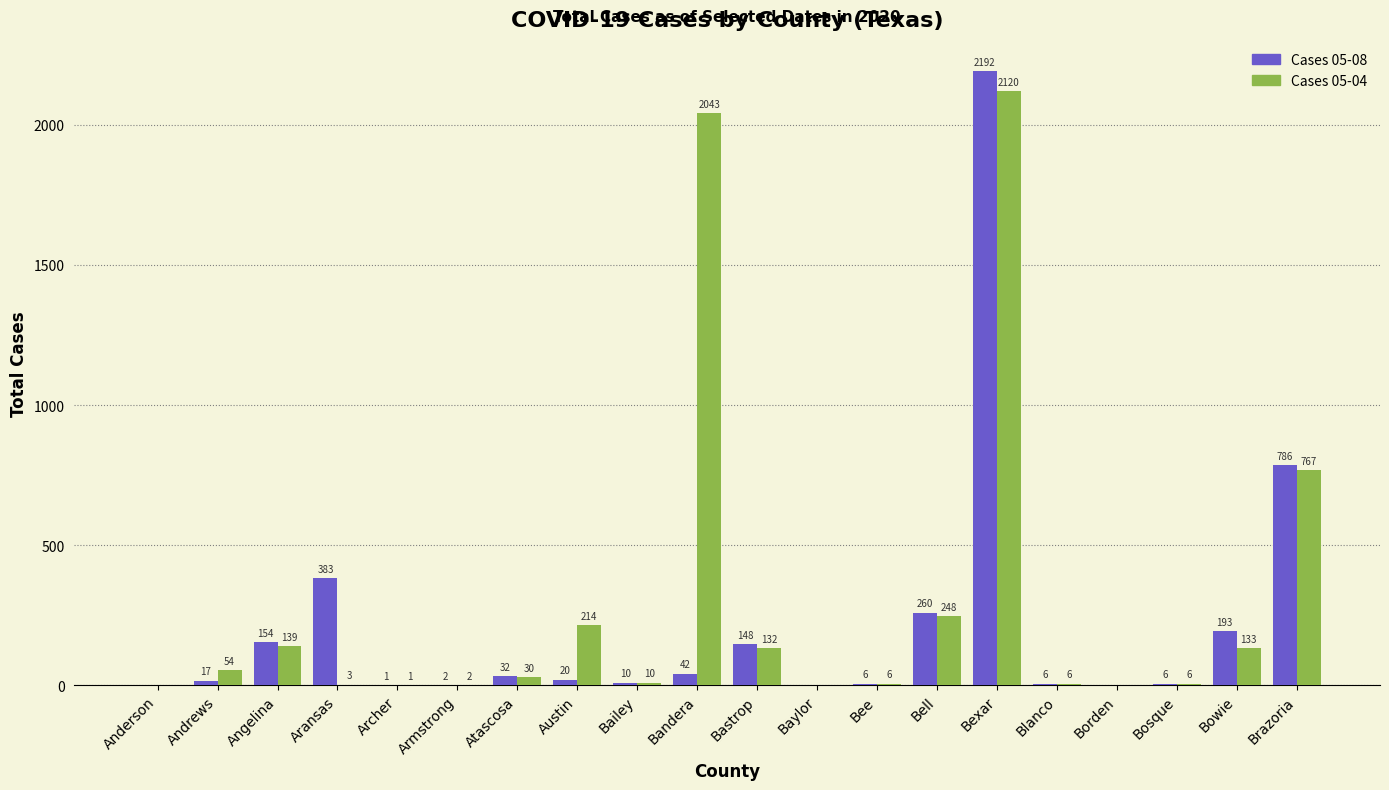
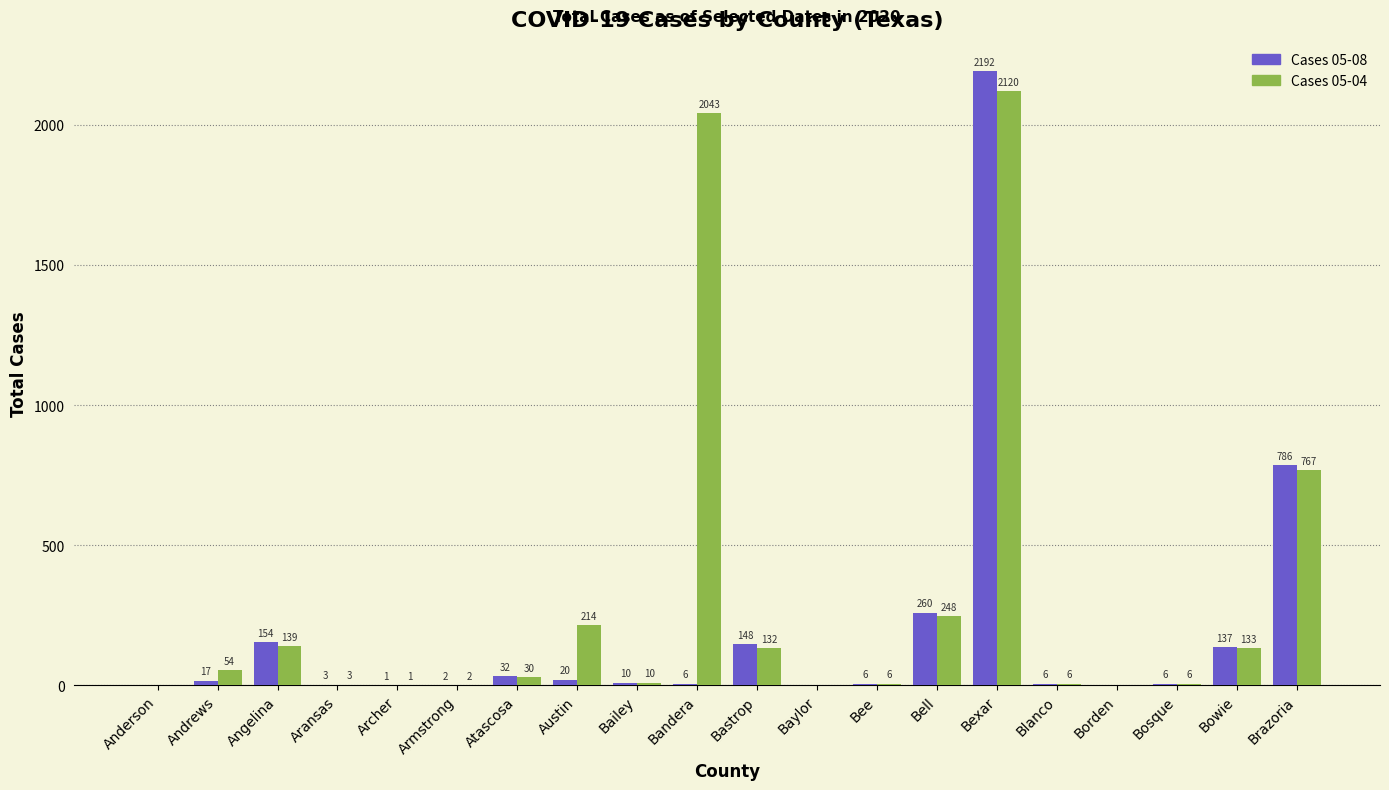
Cases 05-08, Aransas: 383 -> 3
Cases 05-08, Bandera: 42 -> 6
Cases 05-08, Bowie: 193 -> 137
